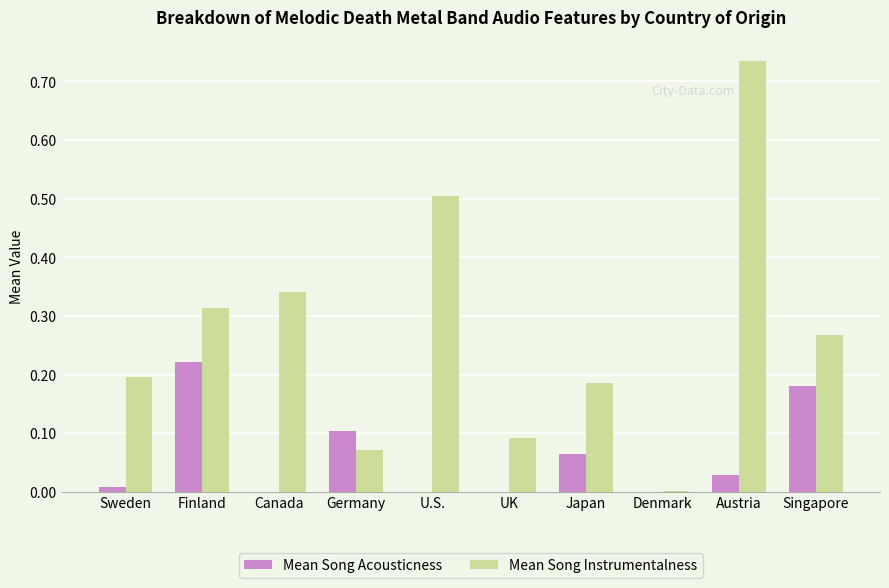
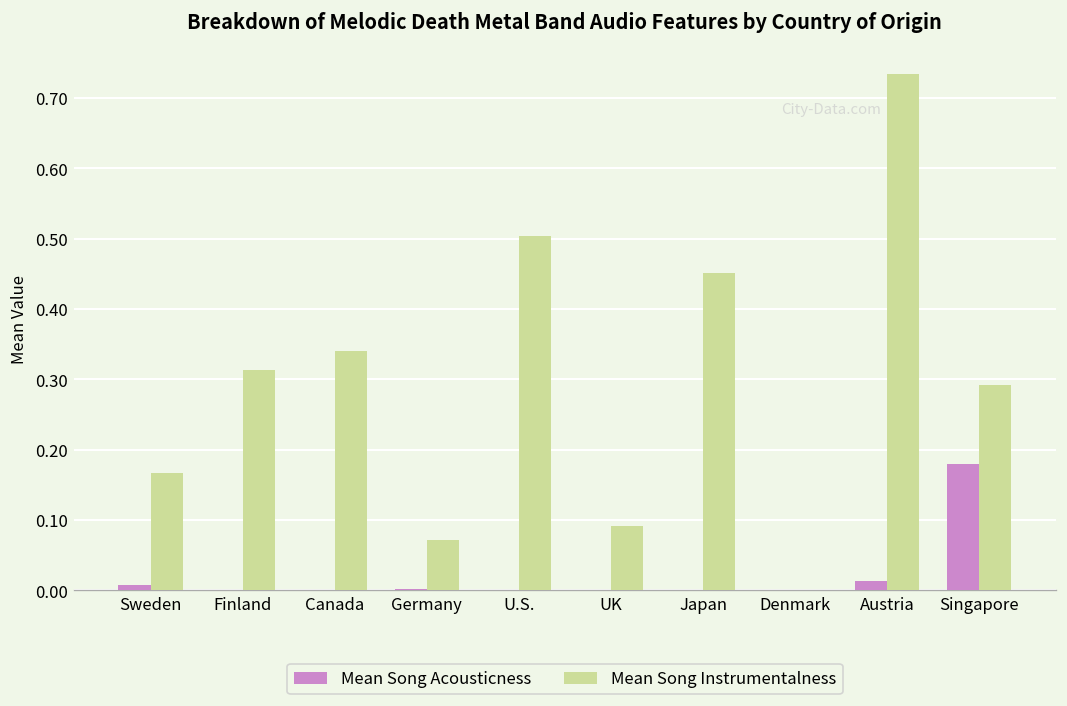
Mean Song Instrumentalness, Sweden: 0.20 -> 0.17
Mean Song Acousticness, Finland: 0.22 -> 0.00
Mean Song Acousticness, Germany: 0.10 -> 0.00
Mean Song Acousticness, Japan: 0.06 -> 0.00
Mean Song Instrumentalness, Japan: 0.18 -> 0.45
Mean Song Acousticness, Austria: 0.03 -> 0.01
Mean Song Instrumentalness, Singapore: 0.27 -> 0.29
